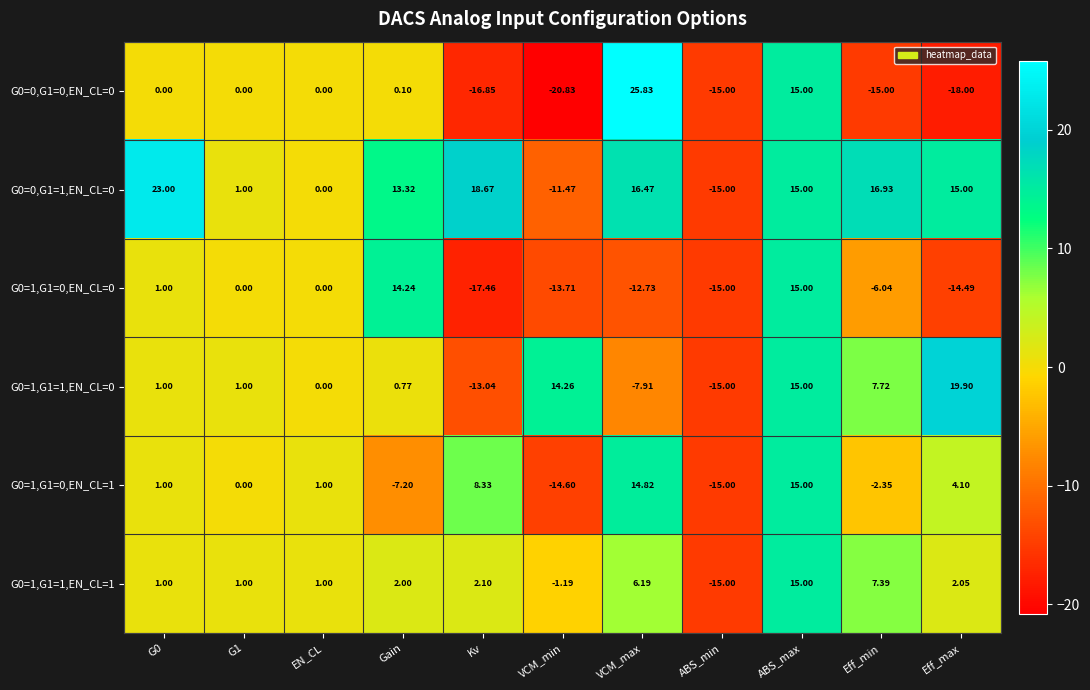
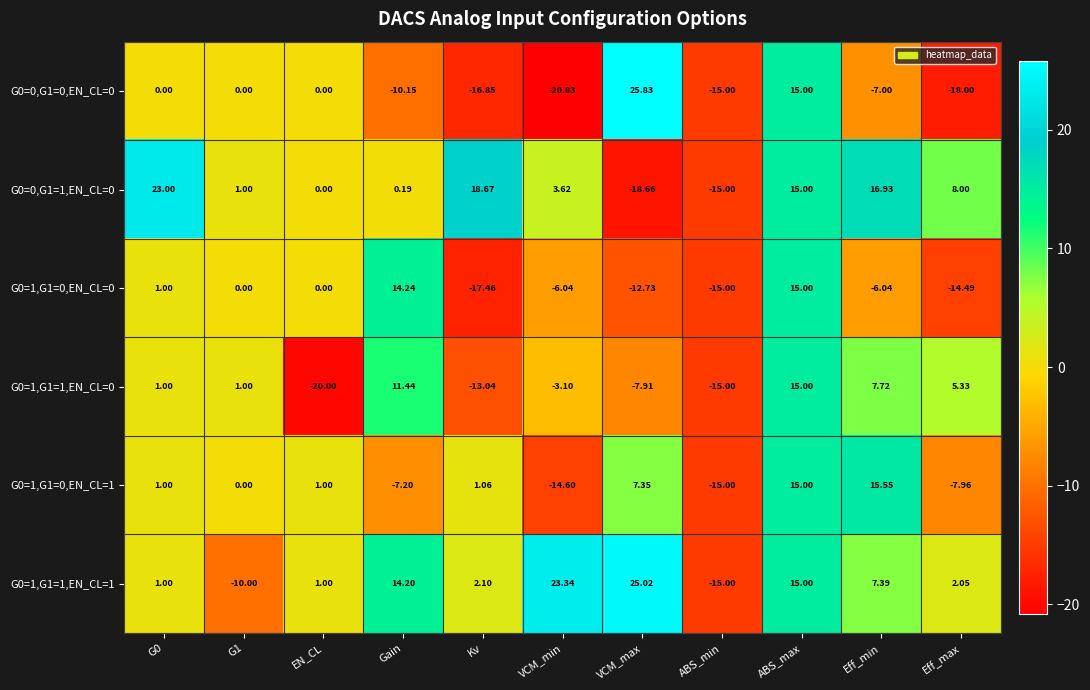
G0=0,G1=0,EN_CL=0, Gain: 0.10 -> -10.15
G0=0,G1=0,EN_CL=0, Eff_min: -15.00 -> -7.00
G0=0,G1=1,EN_CL=0, Gain: 13.32 -> 0.19
G0=0,G1=1,EN_CL=0, VCM_min: -11.47 -> 3.62
G0=0,G1=1,EN_CL=0, VCM_max: 16.47 -> -18.66
G0=0,G1=1,EN_CL=0, Eff_max: 15.00 -> 8.00
G0=1,G1=0,EN_CL=0, VCM_min: -13.71 -> -6.04
G0=1,G1=1,EN_CL=0, EN_CL: 0.00 -> -20.00
G0=1,G1=1,EN_CL=0, Gain: 0.77 -> 11.44
G0=1,G1=1,EN_CL=0, VCM_min: 14.26 -> -3.10
G0=1,G1=1,EN_CL=0, Eff_max: 19.90 -> 5.33
G0=1,G1=0,EN_CL=1, Kv: 8.33 -> 1.06
G0=1,G1=0,EN_CL=1, VCM_max: 14.82 -> 7.35
G0=1,G1=0,EN_CL=1, Eff_min: -2.35 -> 15.55
G0=1,G1=0,EN_CL=1, Eff_max: 4.10 -> -7.96
G0=1,G1=1,EN_CL=1, G1: 1.00 -> -10.00
G0=1,G1=1,EN_CL=1, Gain: 2.00 -> 14.20
G0=1,G1=1,EN_CL=1, VCM_min: -1.19 -> 23.34
G0=1,G1=1,EN_CL=1, VCM_max: 6.19 -> 25.02
